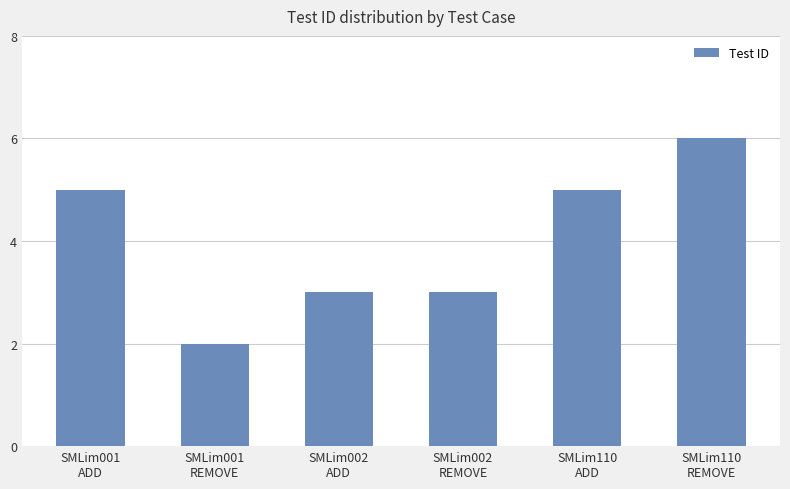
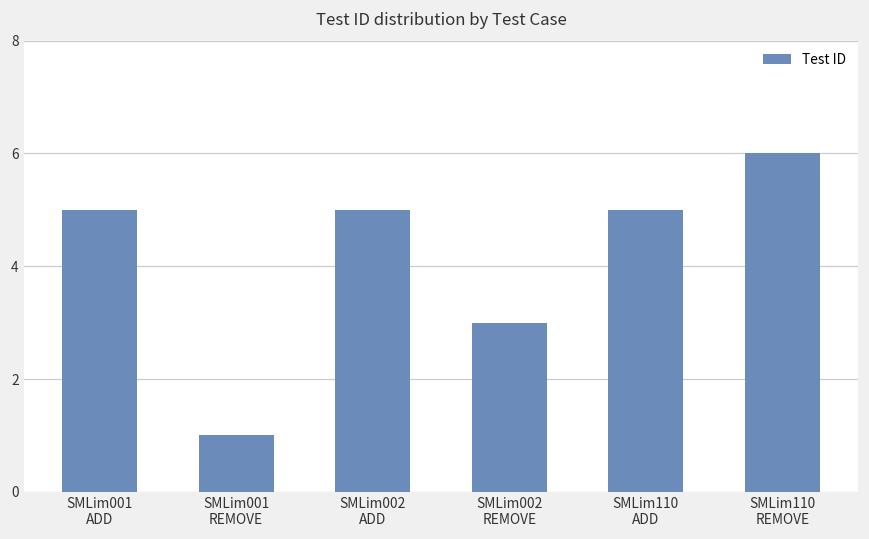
SMLim001 REMOVE: 2 -> 1
SMLim002 ADD: 3 -> 5
